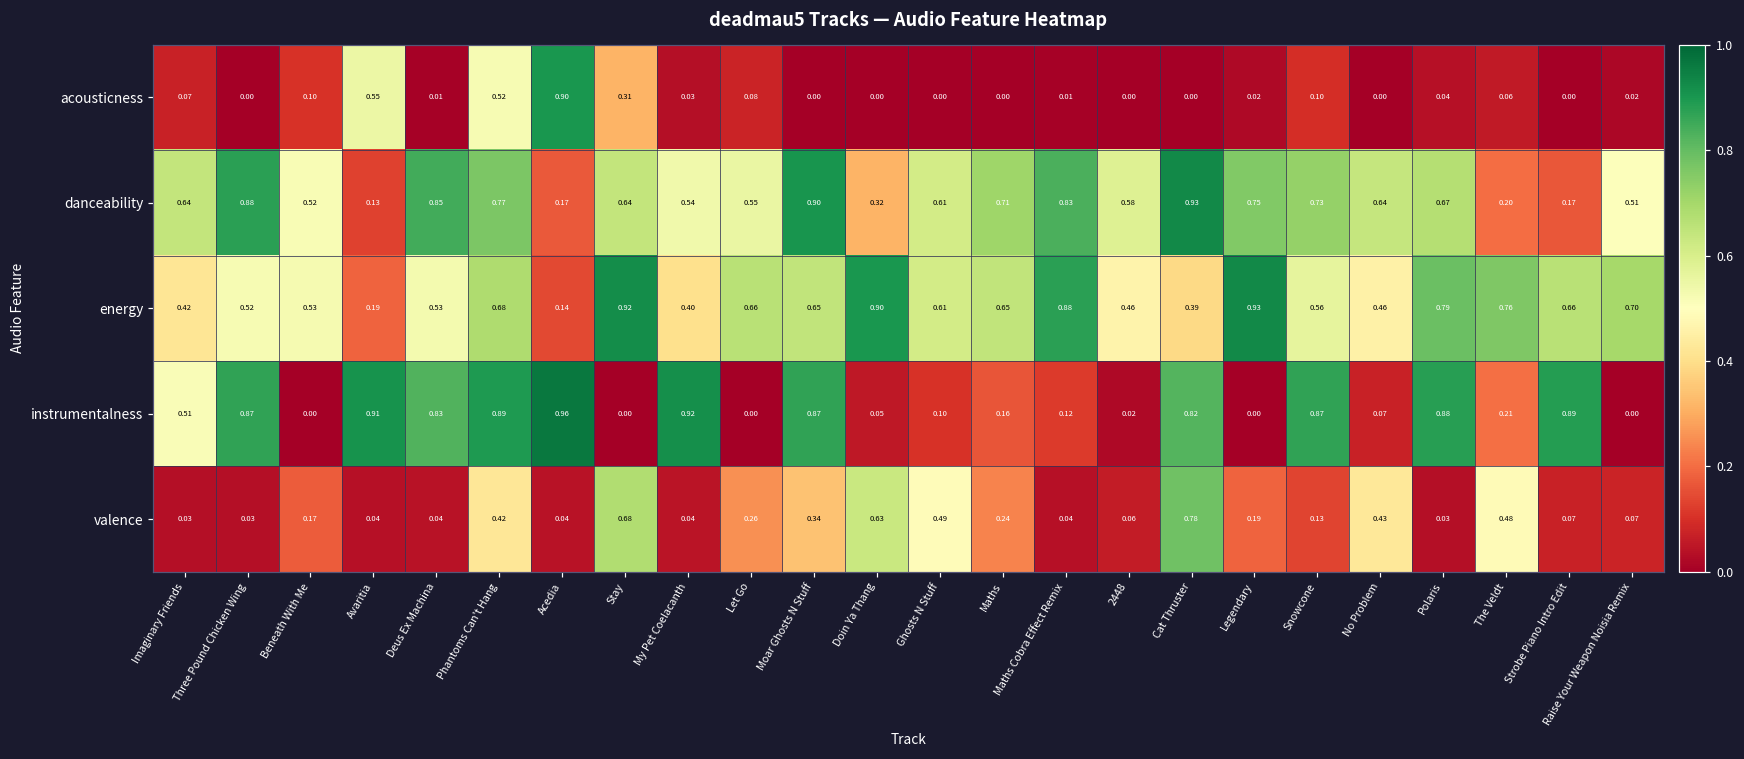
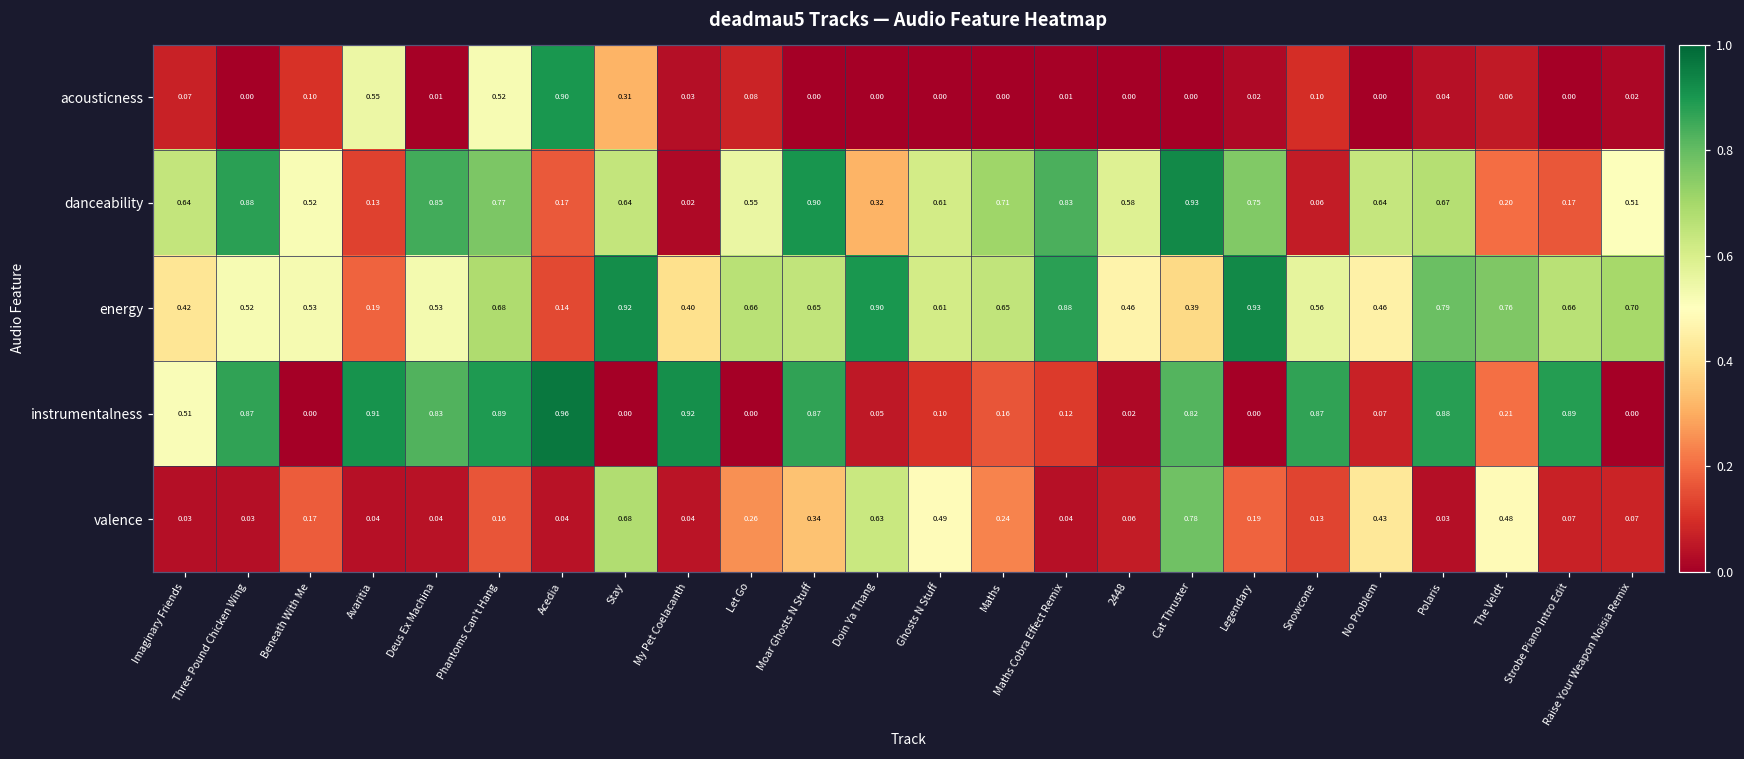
danceability, My Pet Coelacanth: 0.54 -> 0.02
danceability, Snowcone: 0.73 -> 0.06
valence, Phantoms Can't Hang: 0.42 -> 0.16
